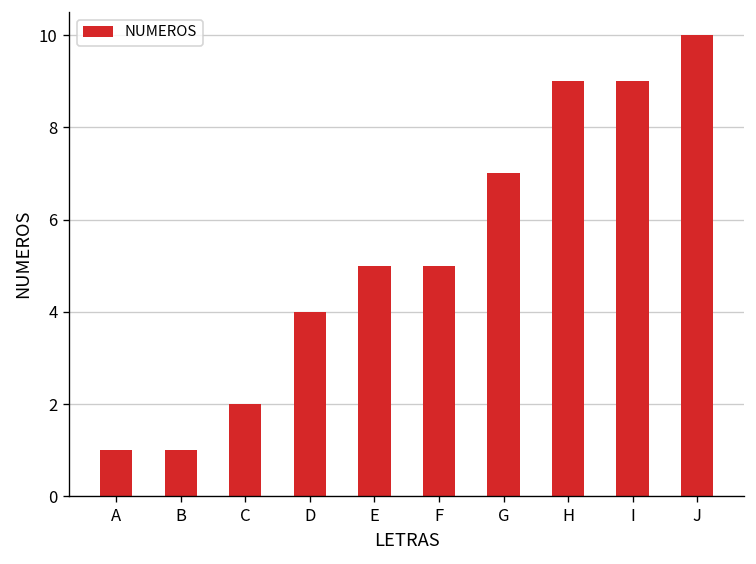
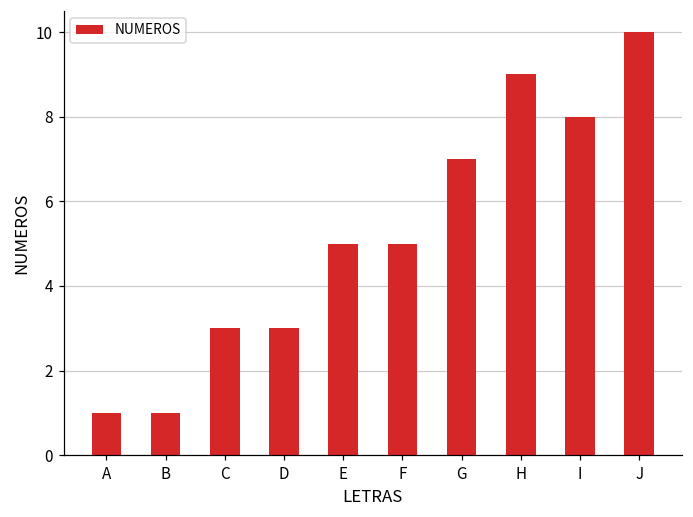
C: 2 -> 3
D: 4 -> 3
I: 9 -> 8
